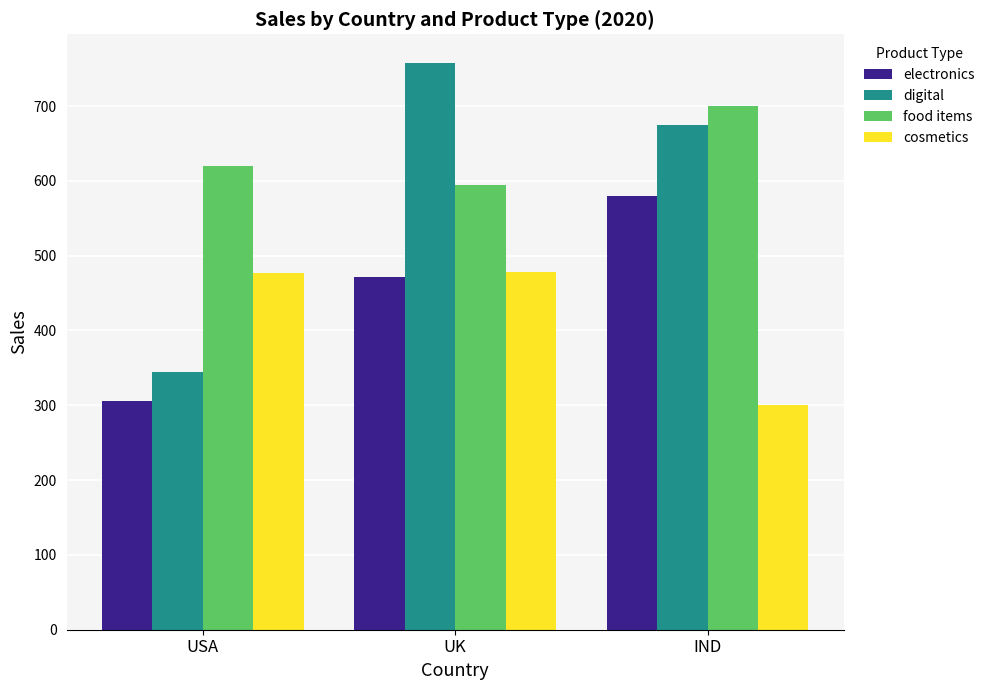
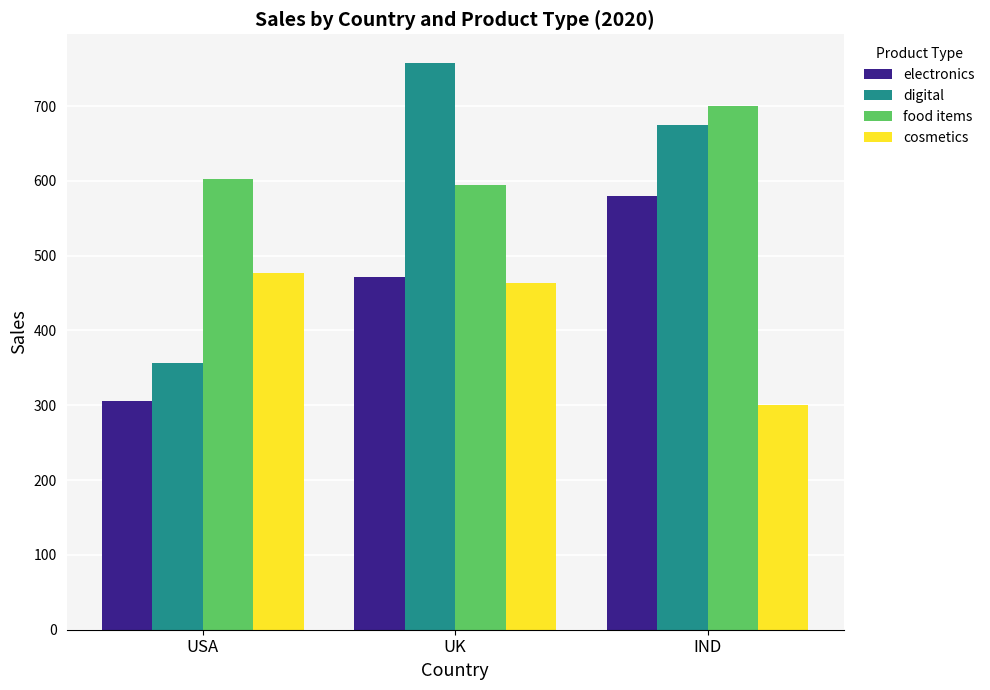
digital, USA: 340 -> 360
food items, USA: 620 -> 600
cosmetics, UK: 480 -> 460
